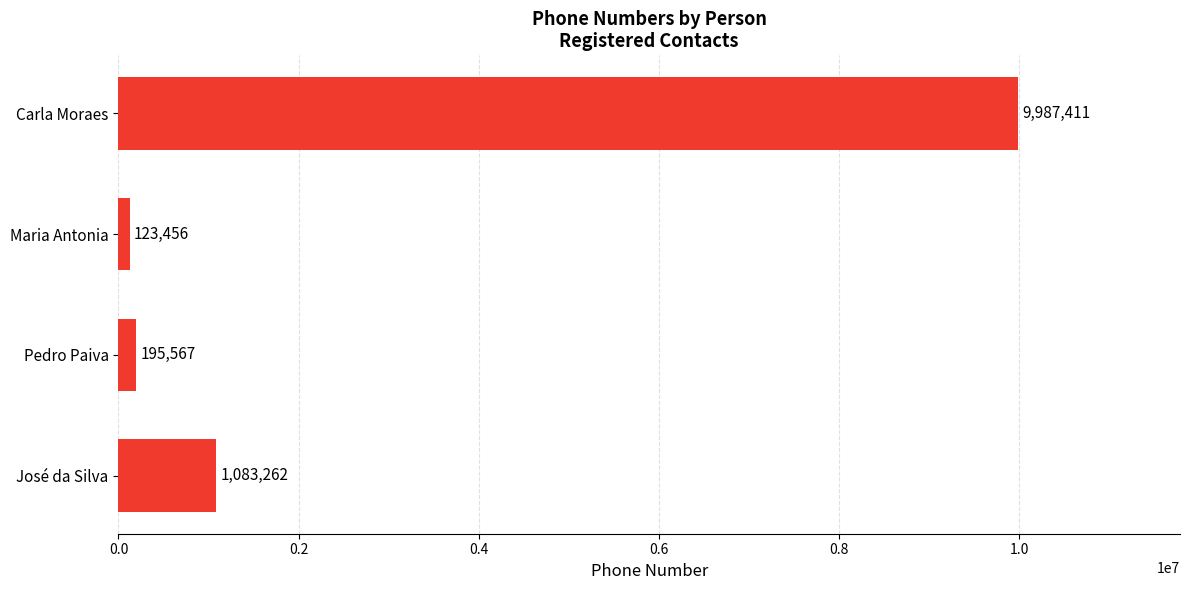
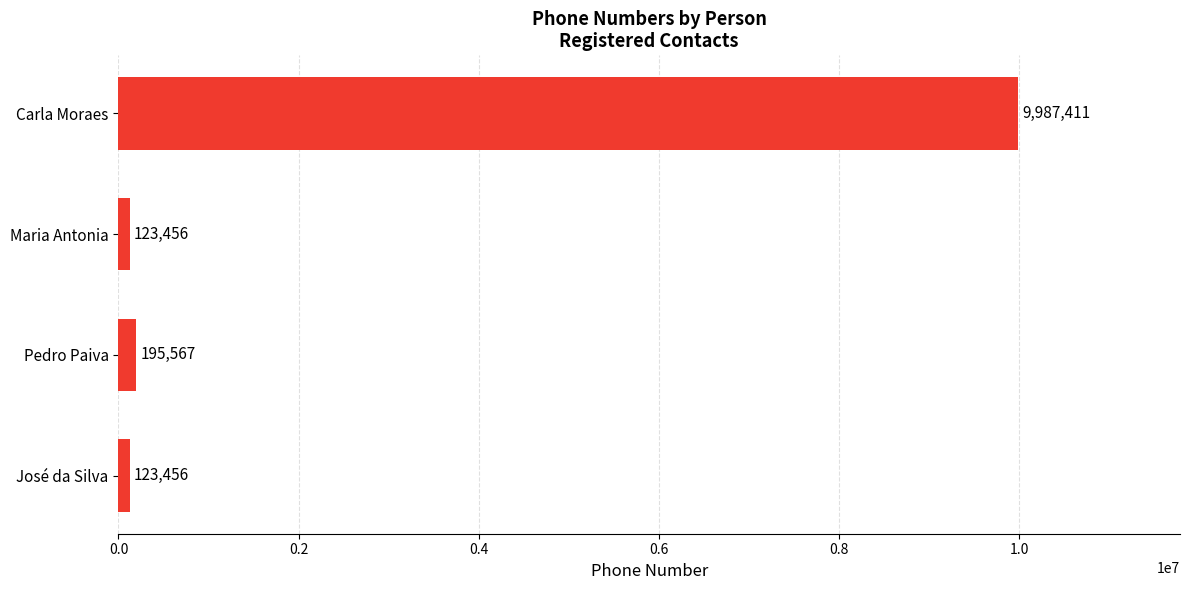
José da Silva: 1,083,262 -> 123,456
